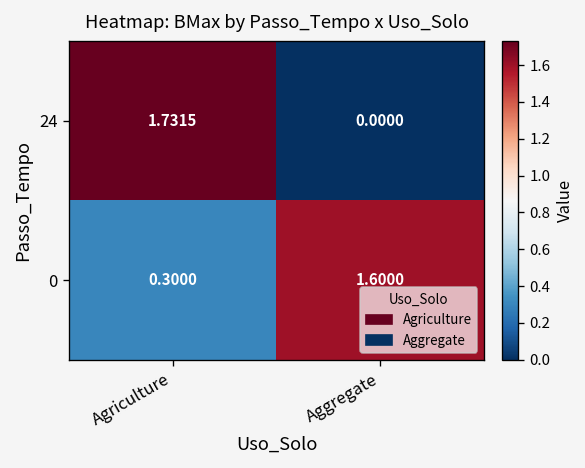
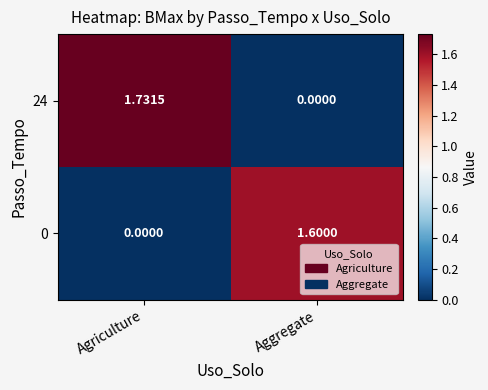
0, Agriculture: 0.3000 -> 0.0000
